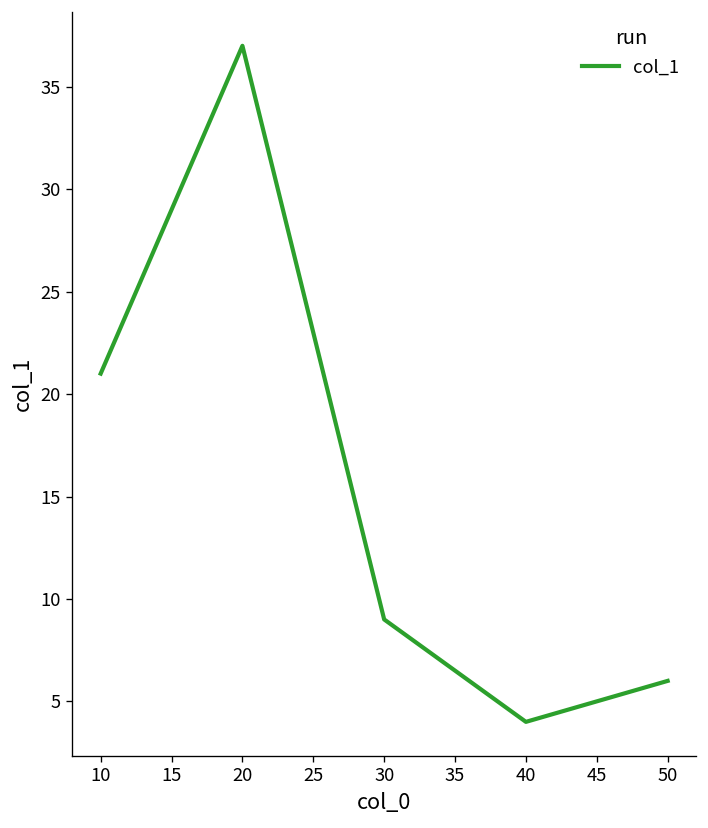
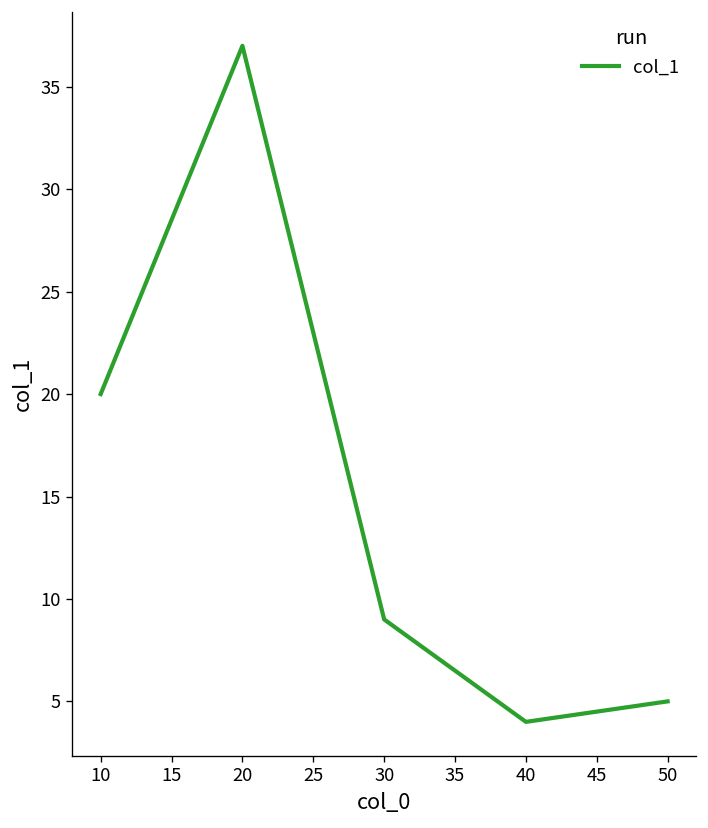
10: 21 -> 20
50: 6 -> 5
